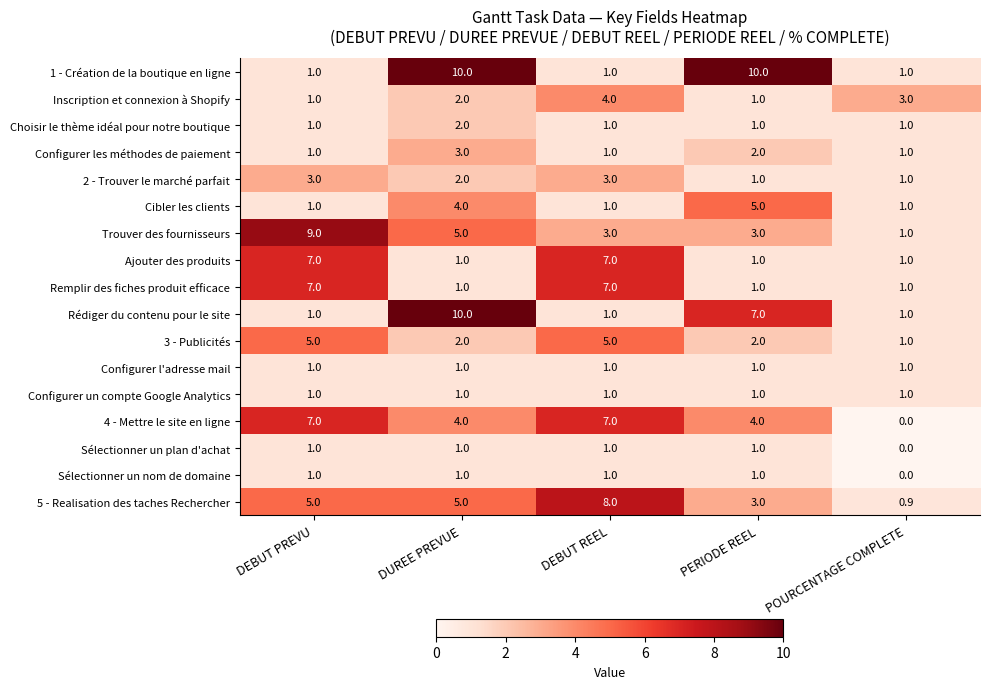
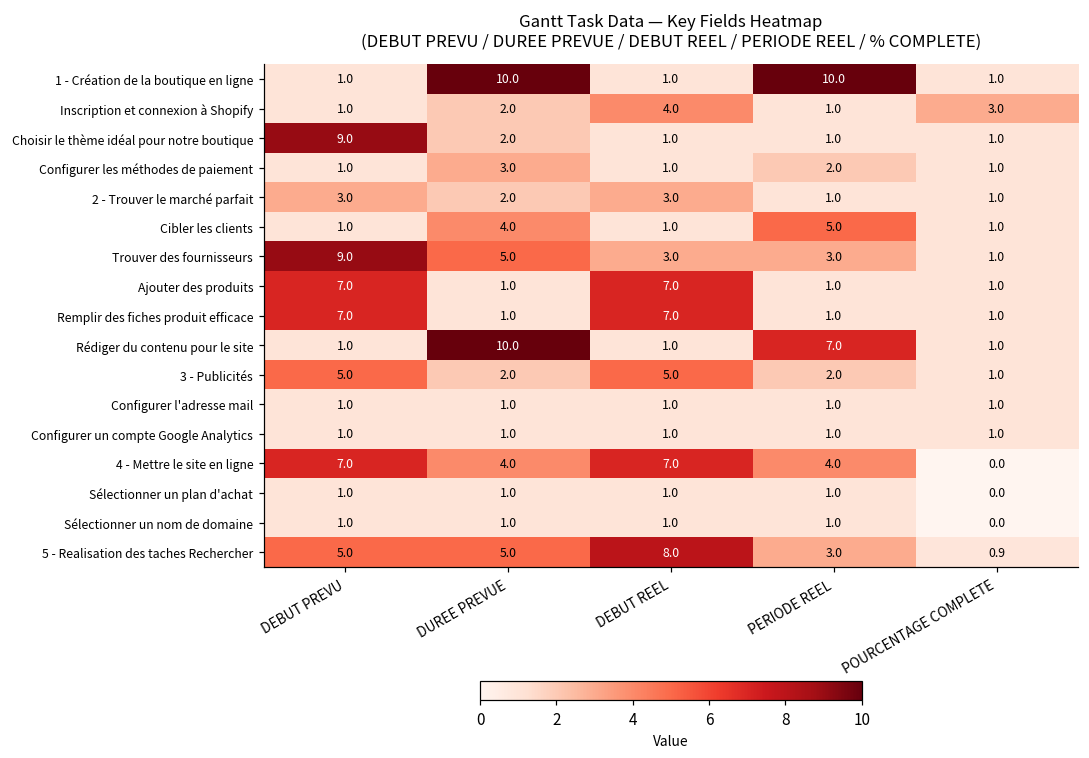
Choisir le thème idéal pour notre boutique, DEBUT PREVU: 1.0 -> 9.0
